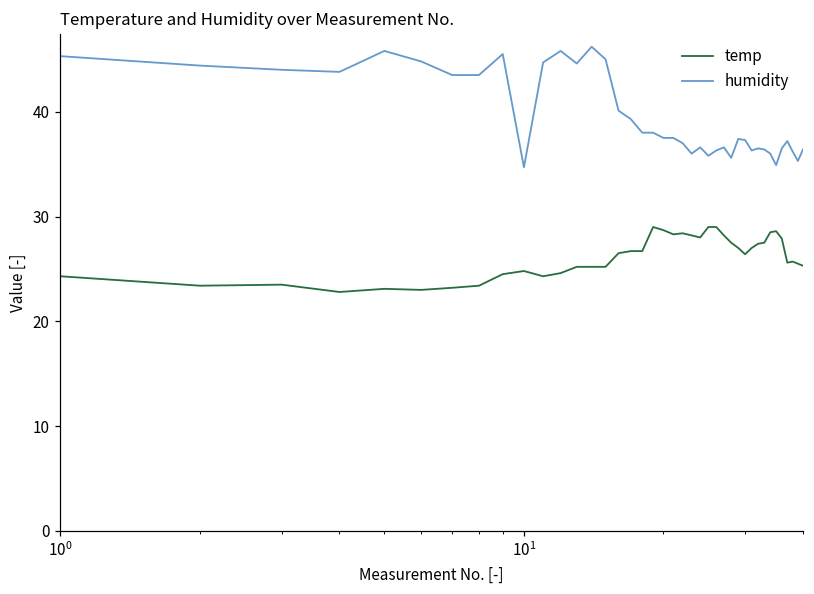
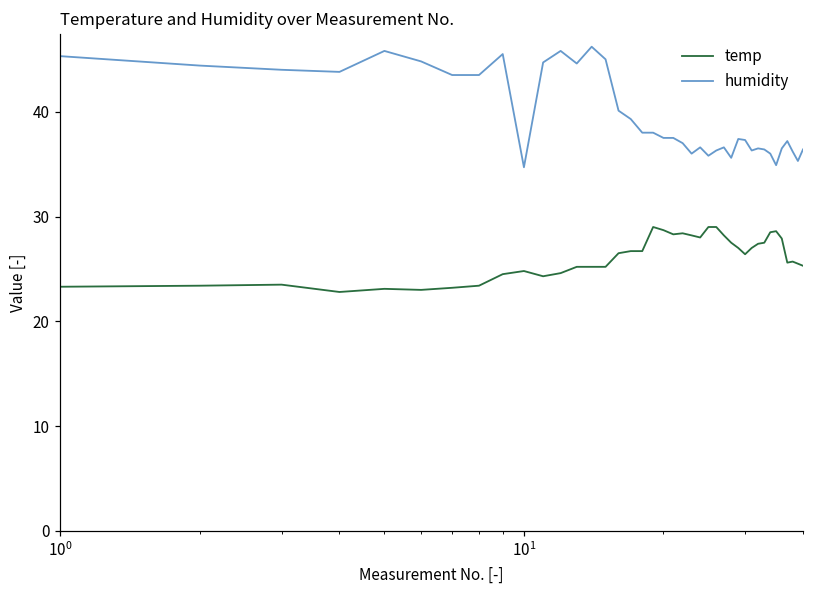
temp, 10^0: 24 -> 23
